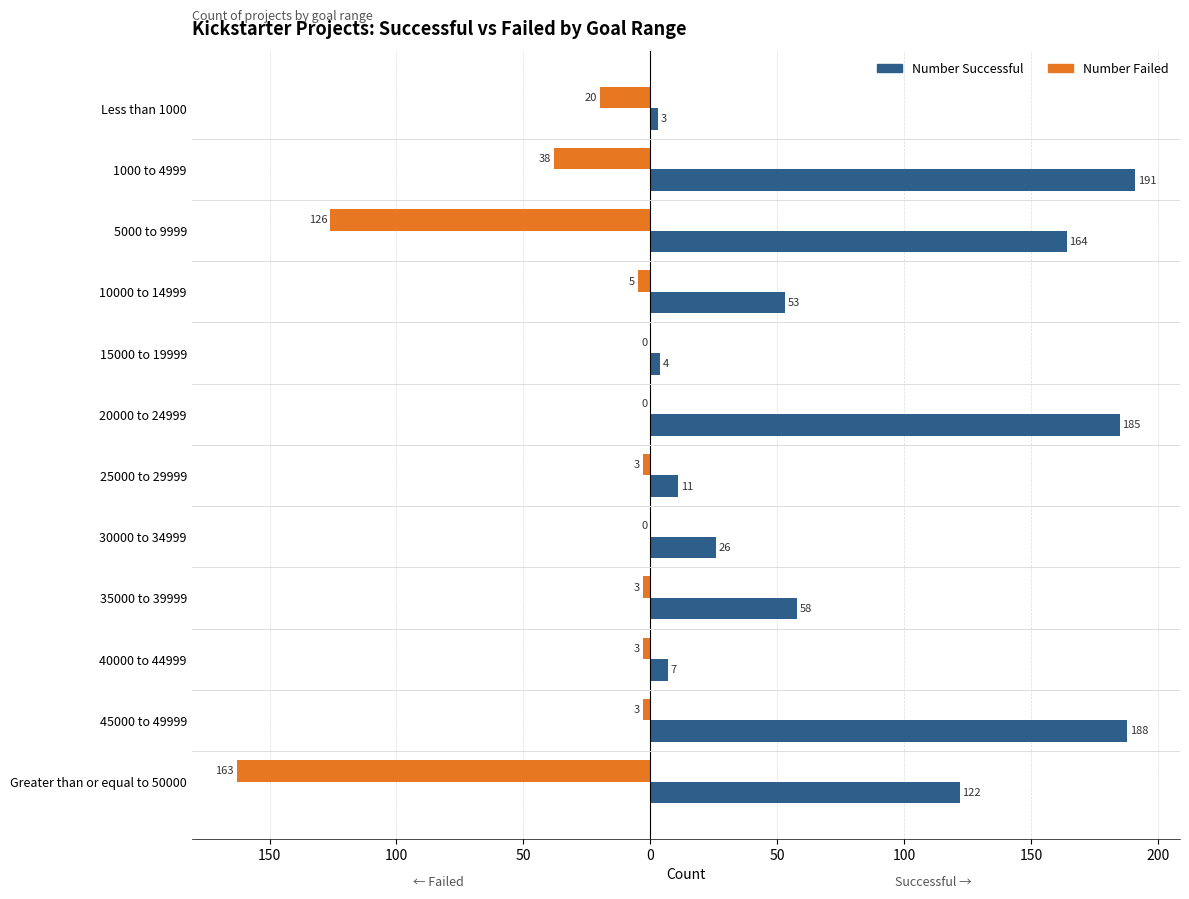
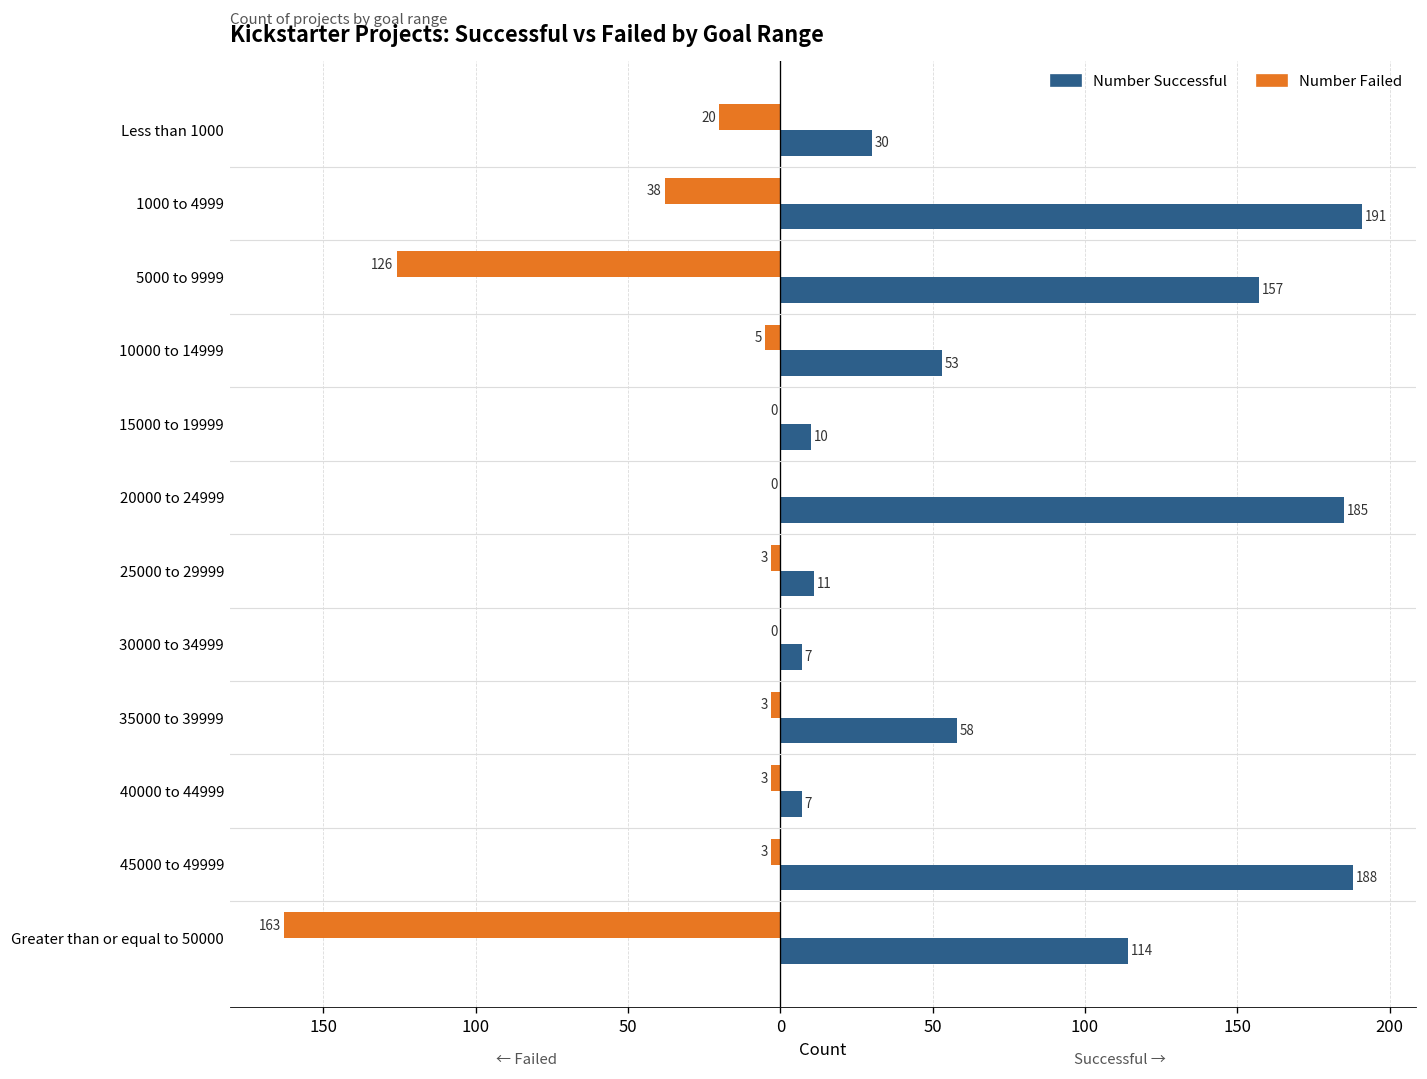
Number Successful, Less than 1000: 3 -> 30
Number Successful, 5000 to 9999: 164 -> 157
Number Successful, 15000 to 19999: 4 -> 10
Number Successful, 30000 to 34999: 26 -> 7
Number Successful, Greater than or equal to 50000: 122 -> 114
